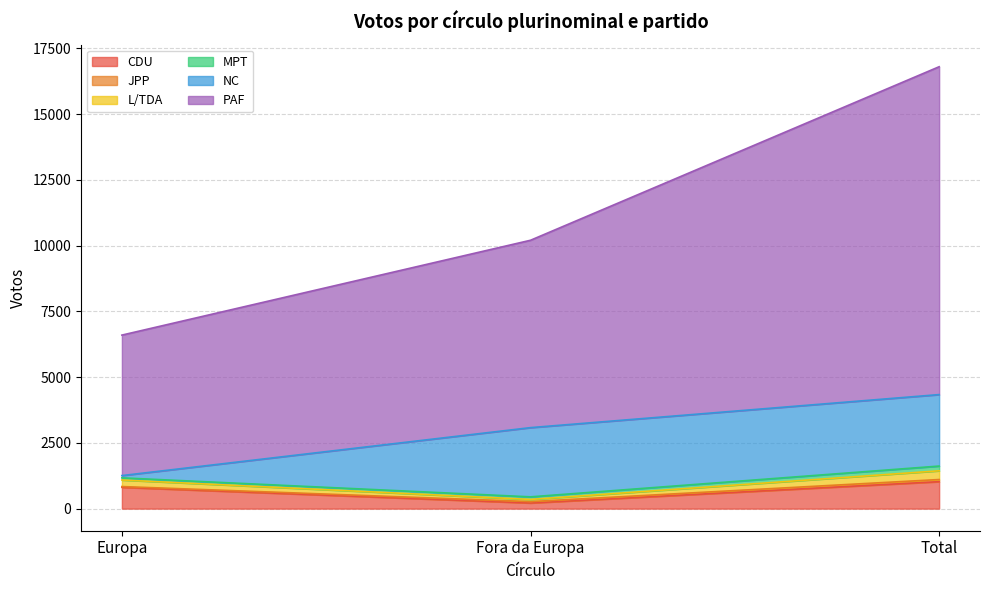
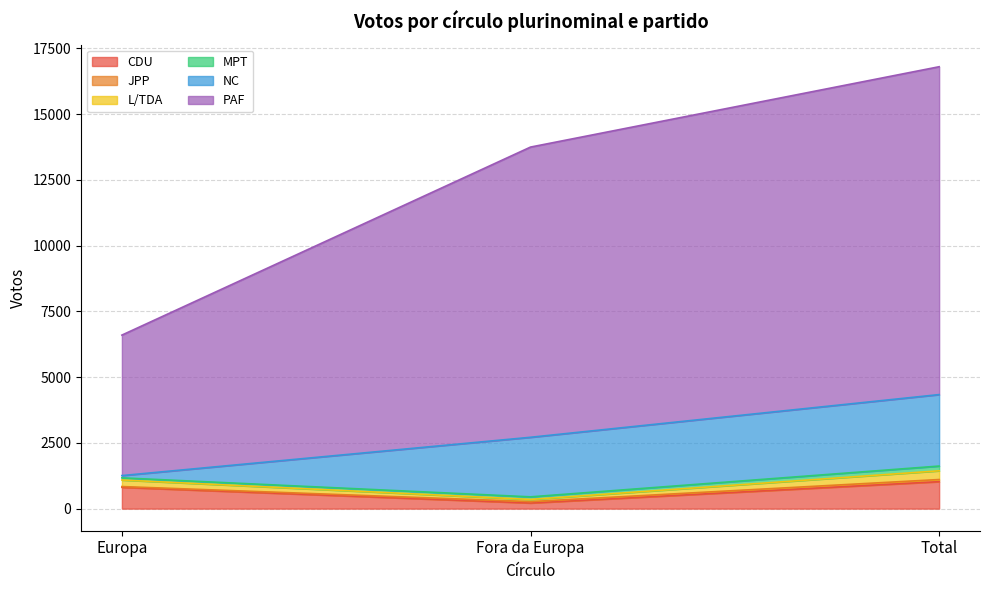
NC, Fora da Europa: 2600 -> 2300
PAF, Fora da Europa: 7100 -> 11000
